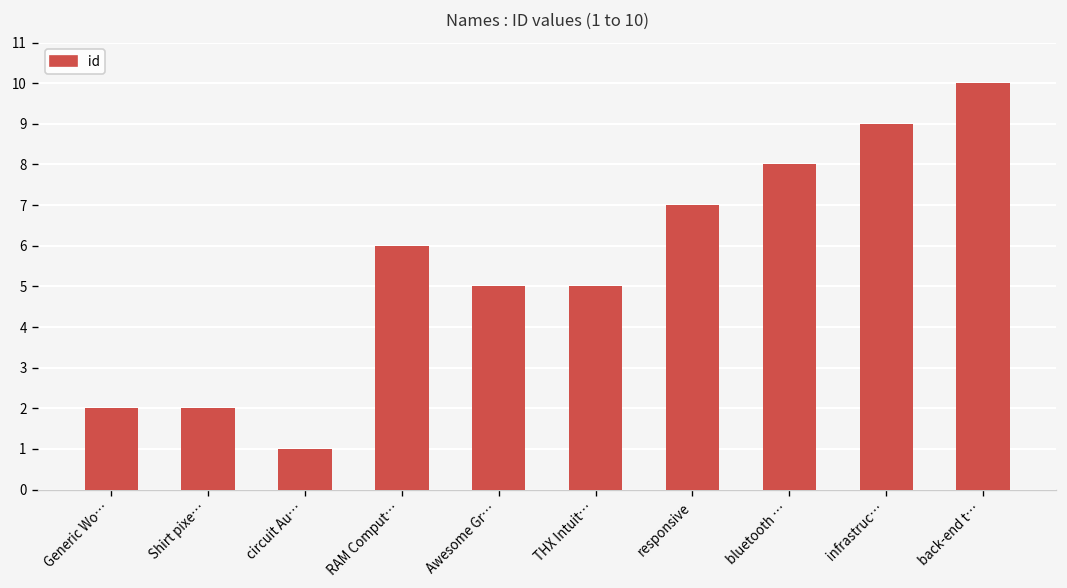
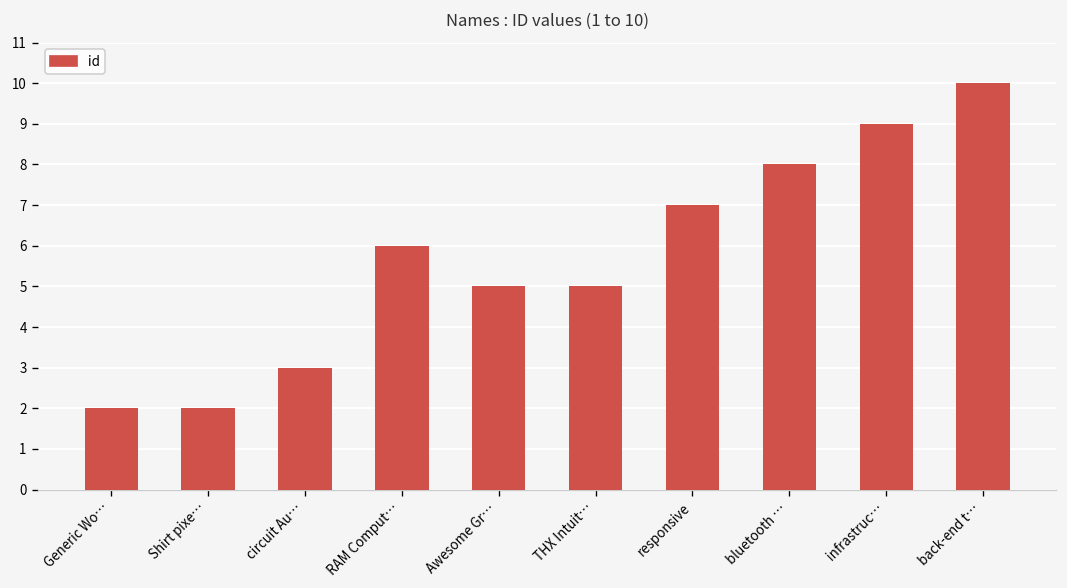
circuit Au…: 1 -> 3
